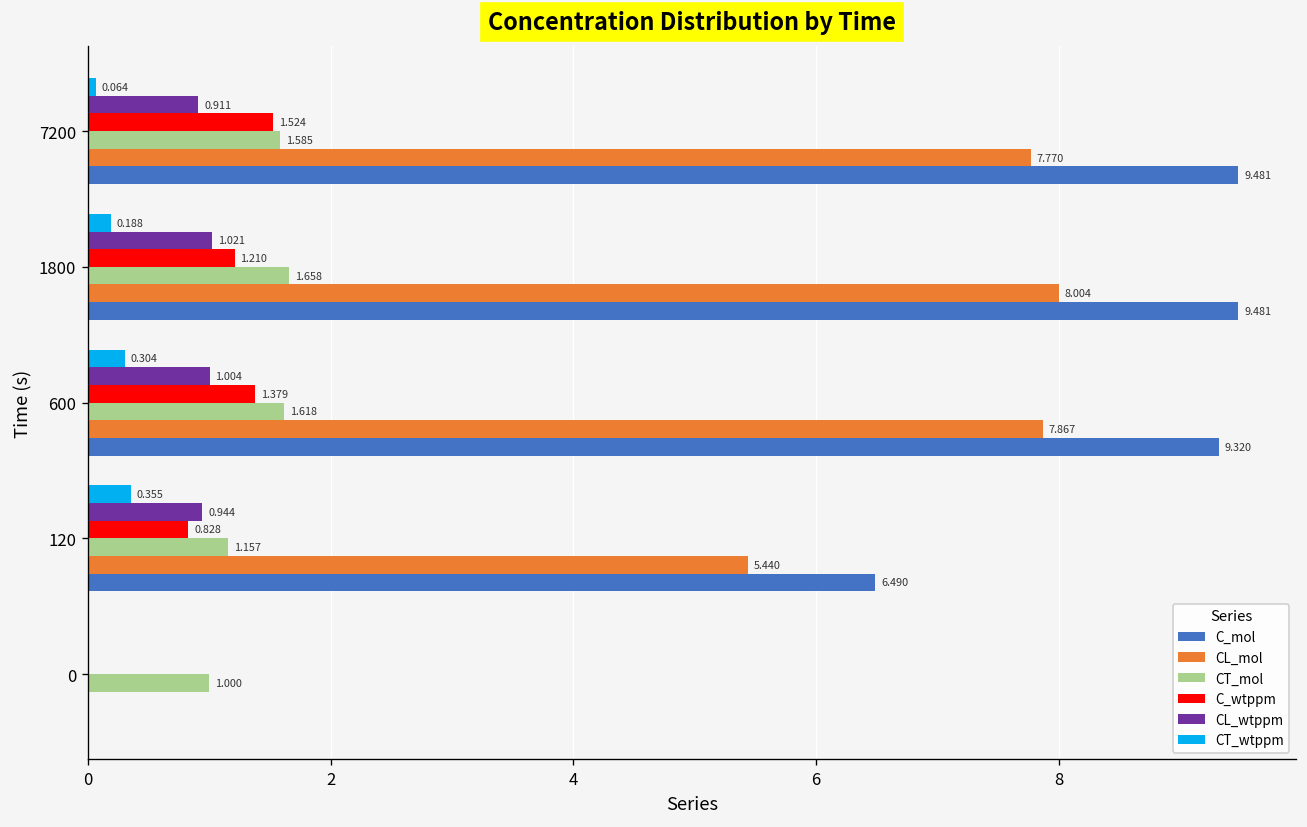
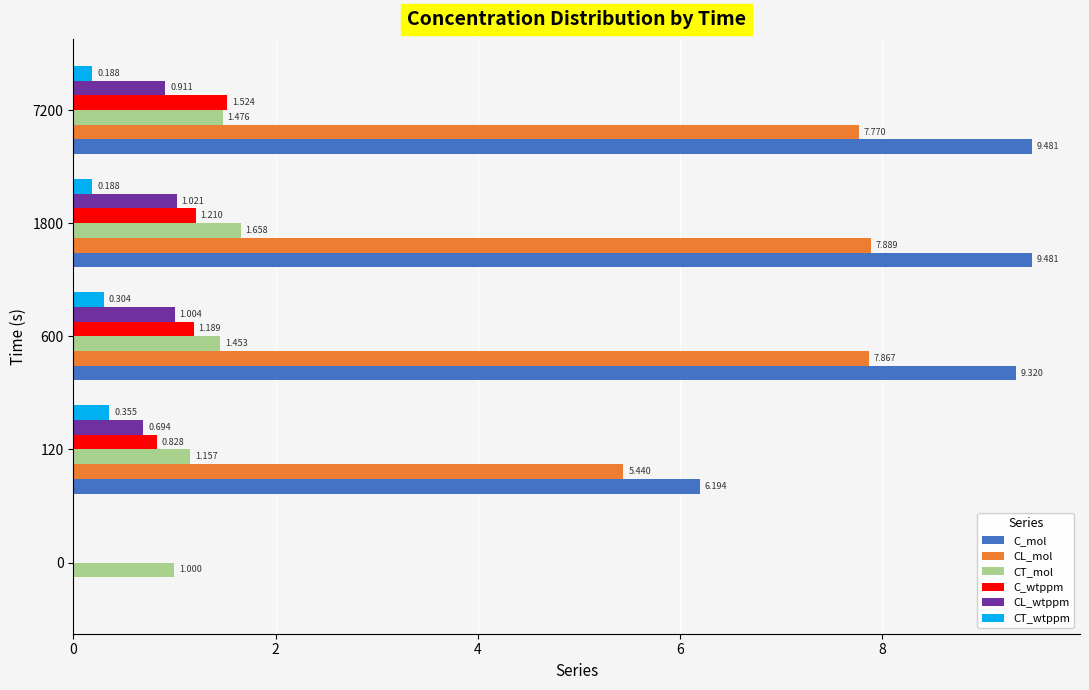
CT_wtppm, 7200: 0.064 -> 0.188
CT_mol, 7200: 1.585 -> 1.476
CL_mol, 1800: 8.004 -> 7.889
C_wtppm, 600: 1.379 -> 1.189
CT_mol, 600: 1.618 -> 1.453
CL_wtppm, 120: 0.944 -> 0.694
C_mol, 120: 6.490 -> 6.194
